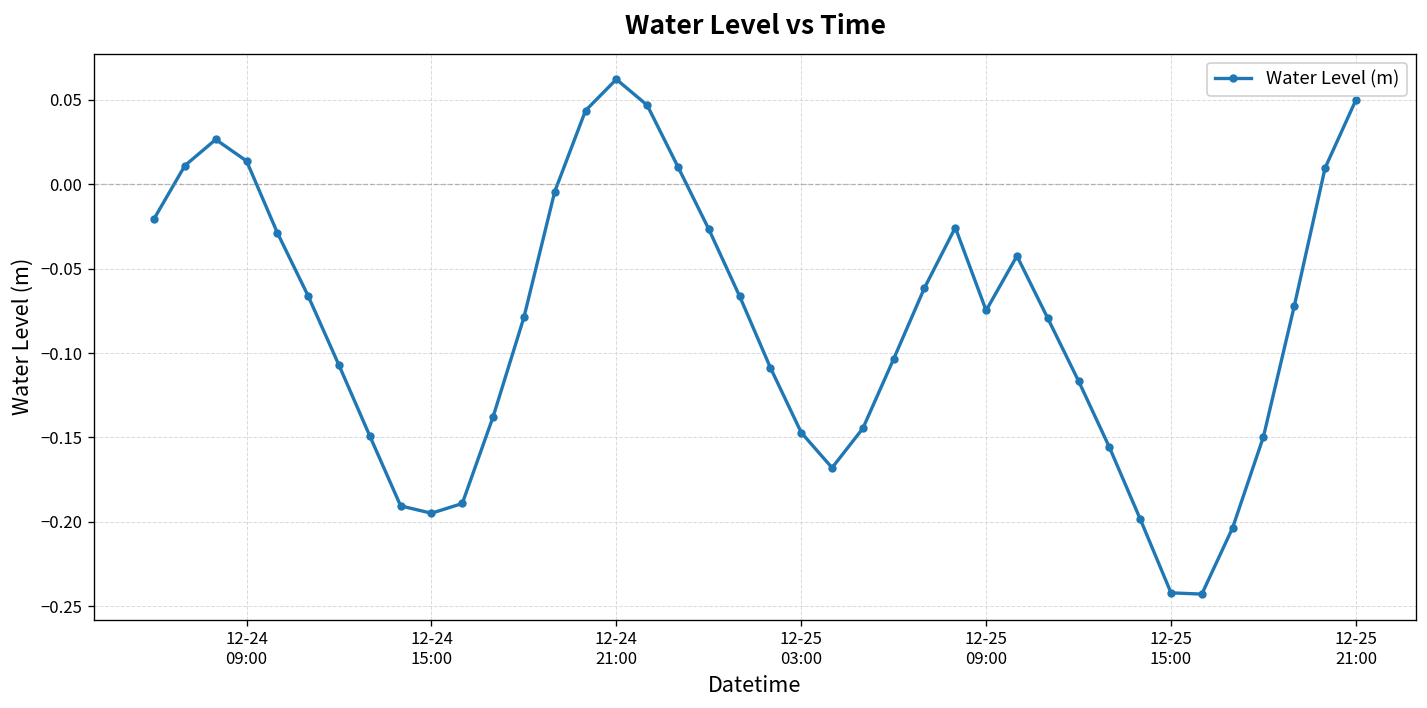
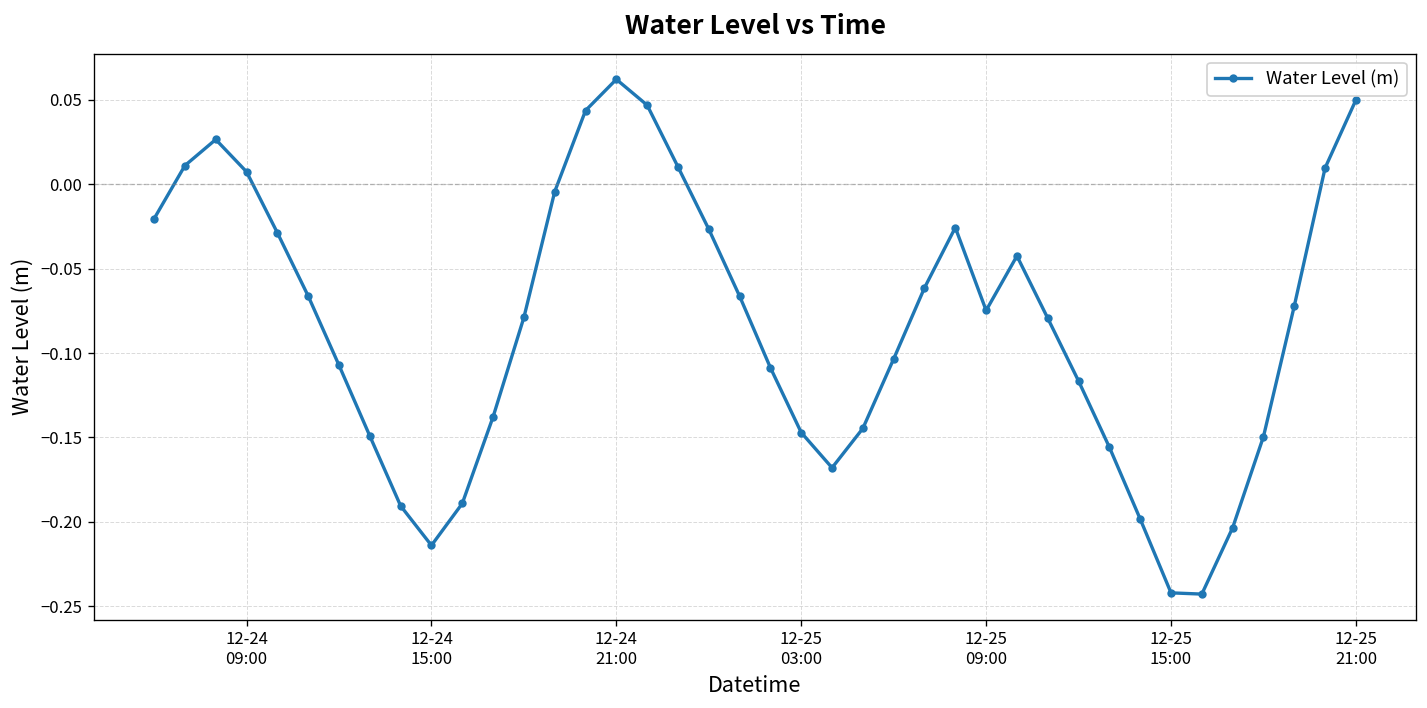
12-24 09:00: 0.014 -> 0.007
12-24 15:00: -0.195 -> -0.214
